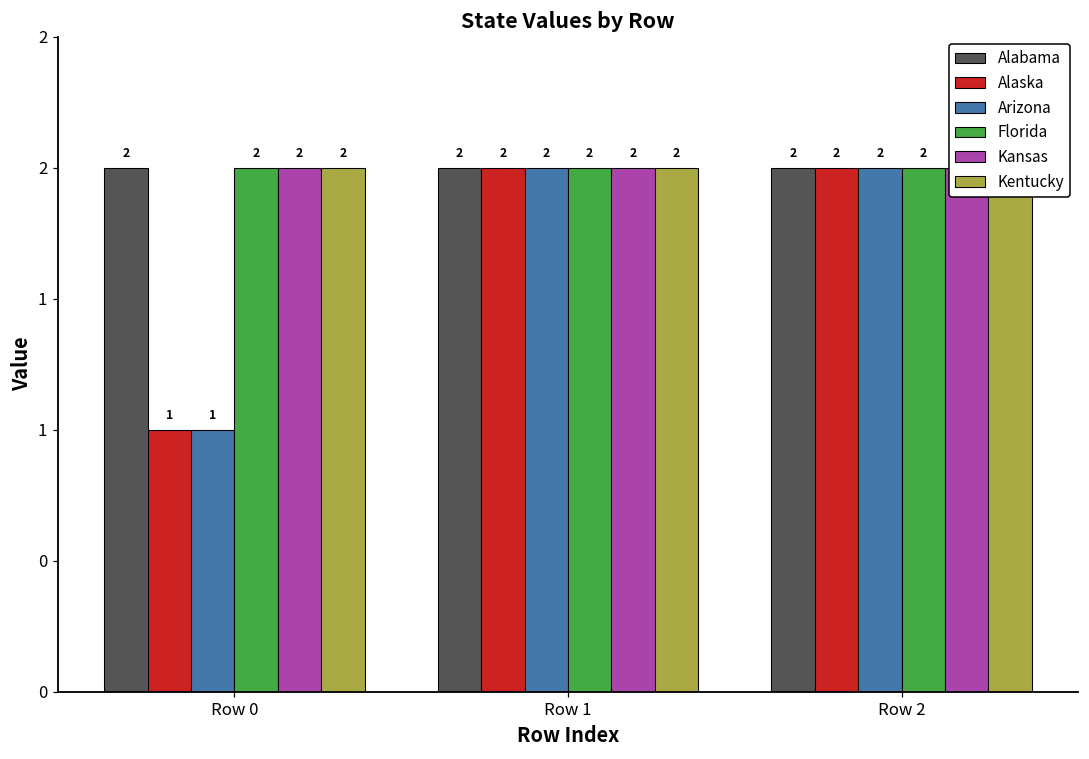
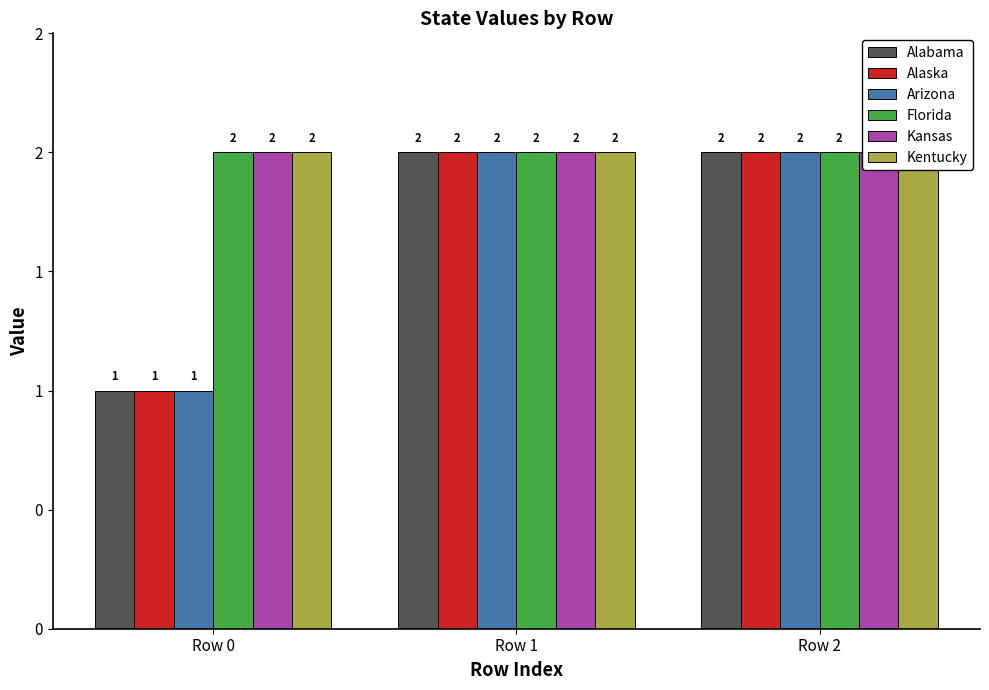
Alabama, Row 0: 2 -> 1
